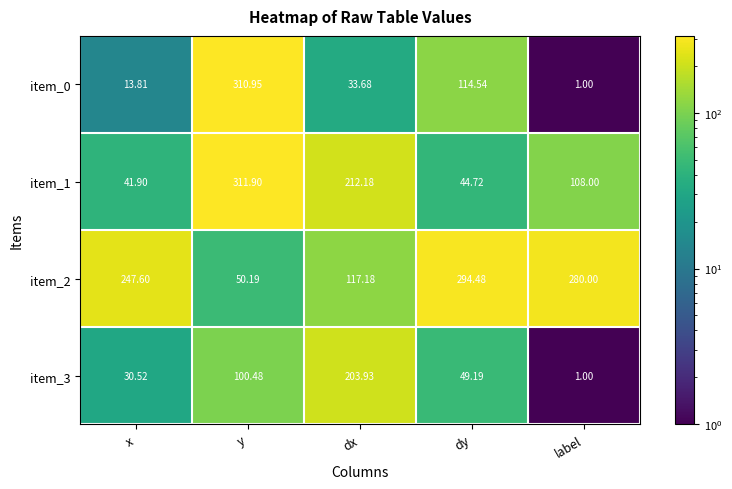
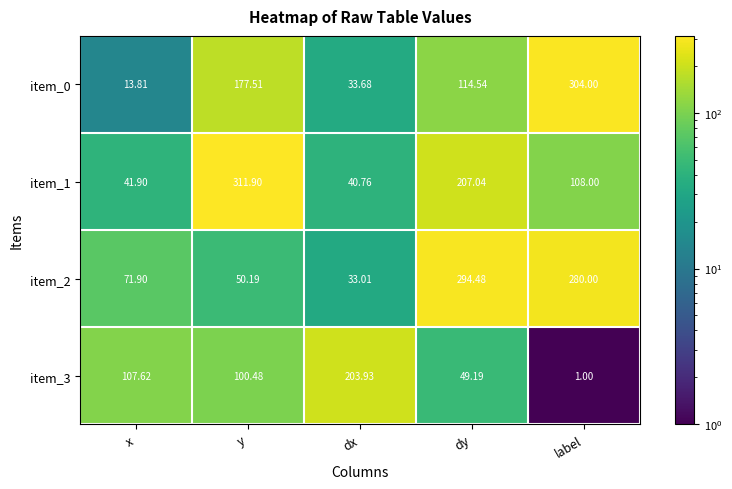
item_0, y: 310.95 -> 177.51
item_0, label: 1.00 -> 304.00
item_1, dx: 212.18 -> 40.76
item_1, dy: 44.72 -> 207.04
item_2, x: 247.60 -> 71.90
item_2, dx: 117.18 -> 33.01
item_3, x: 30.52 -> 107.62
